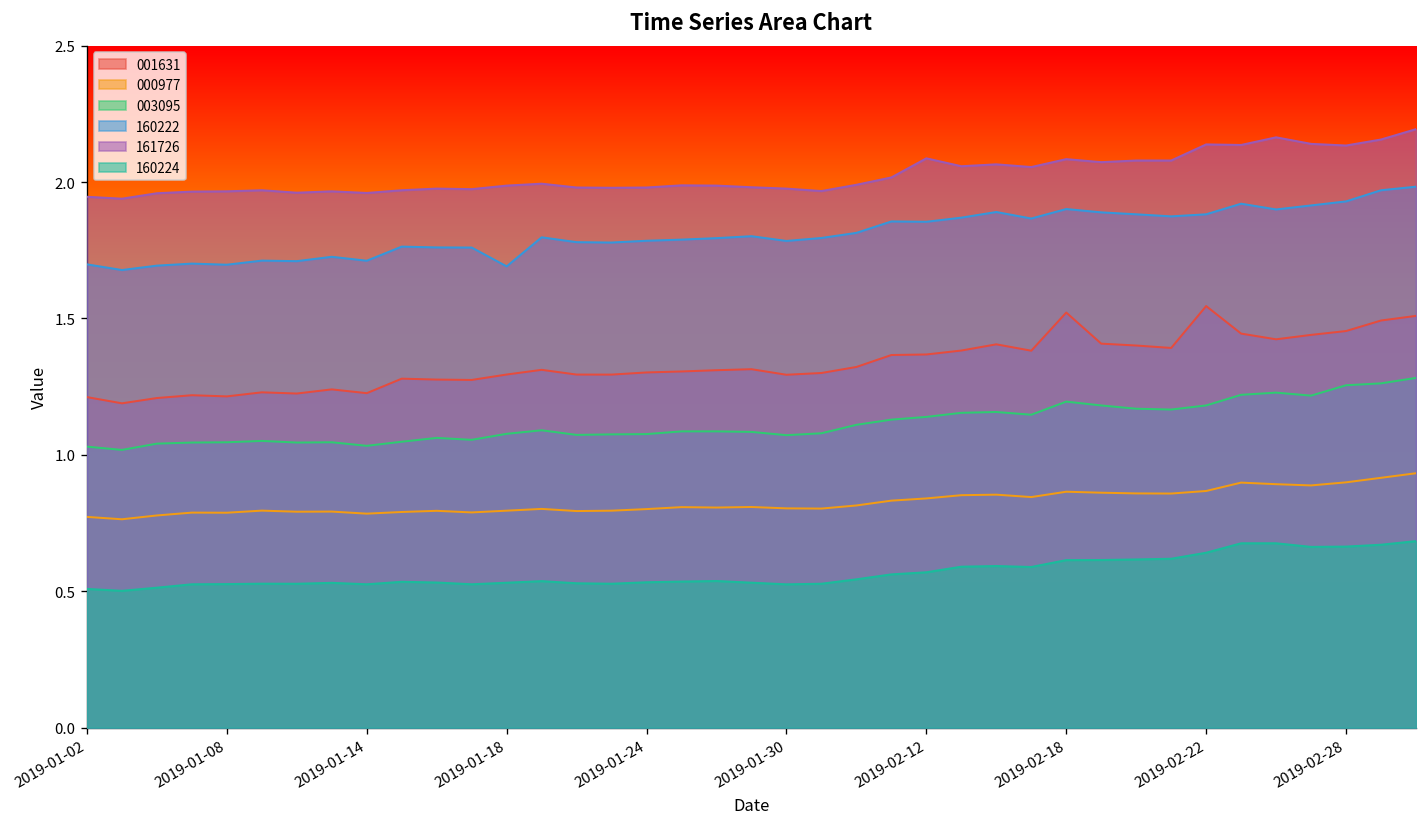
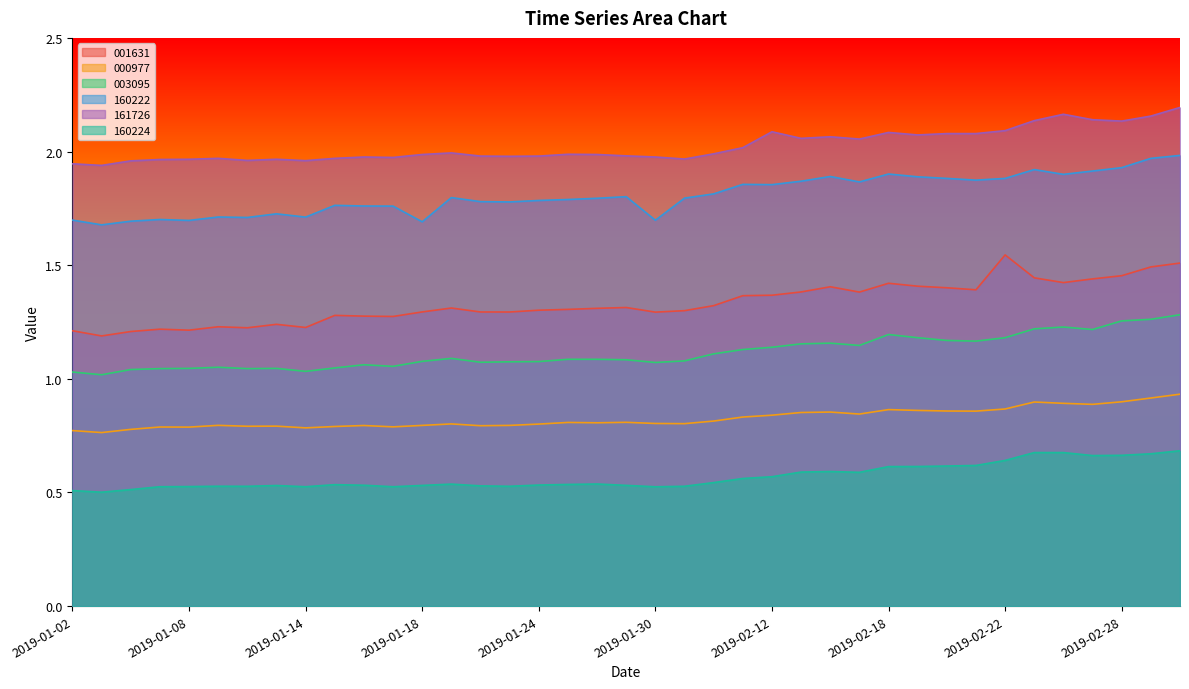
160222, 2019-01-30: 1.78 -> 1.70
001631, 2019-02-18: 1.52 -> 1.42
161726, 2019-02-22: 2.14 -> 2.09
